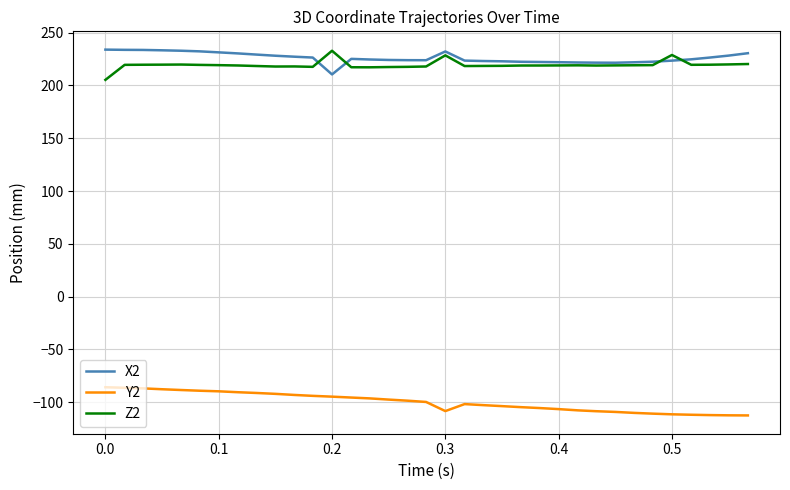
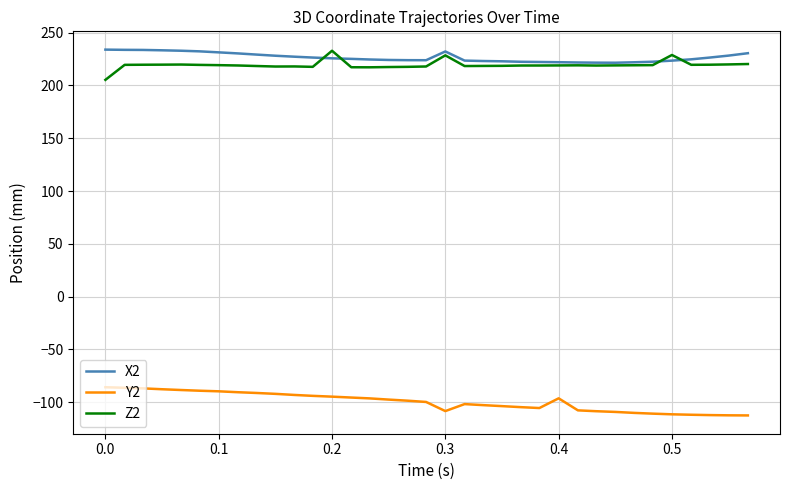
X2, 0.2: 210 -> 226
Y2, 0.4: -106 -> -96
